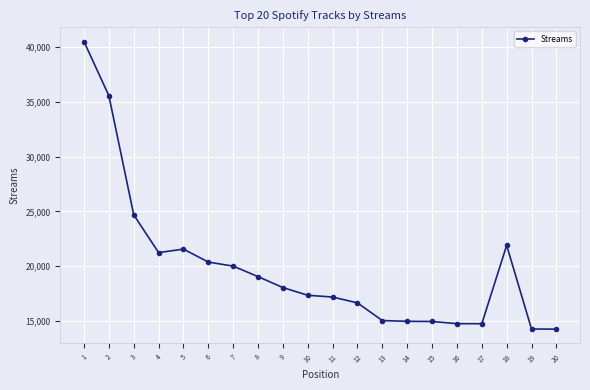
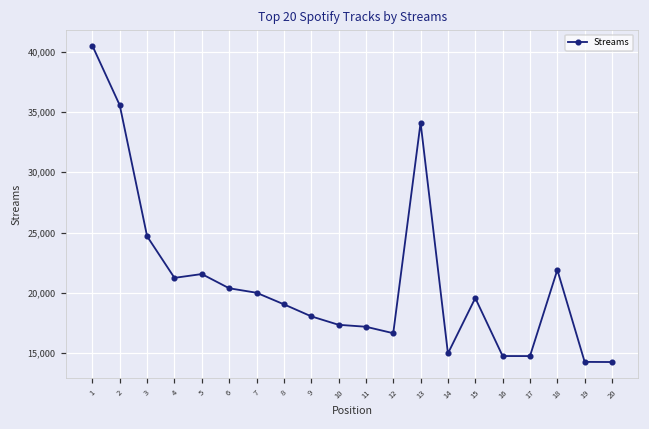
13: 15,000 -> 34,100
15: 15,000 -> 19,600
